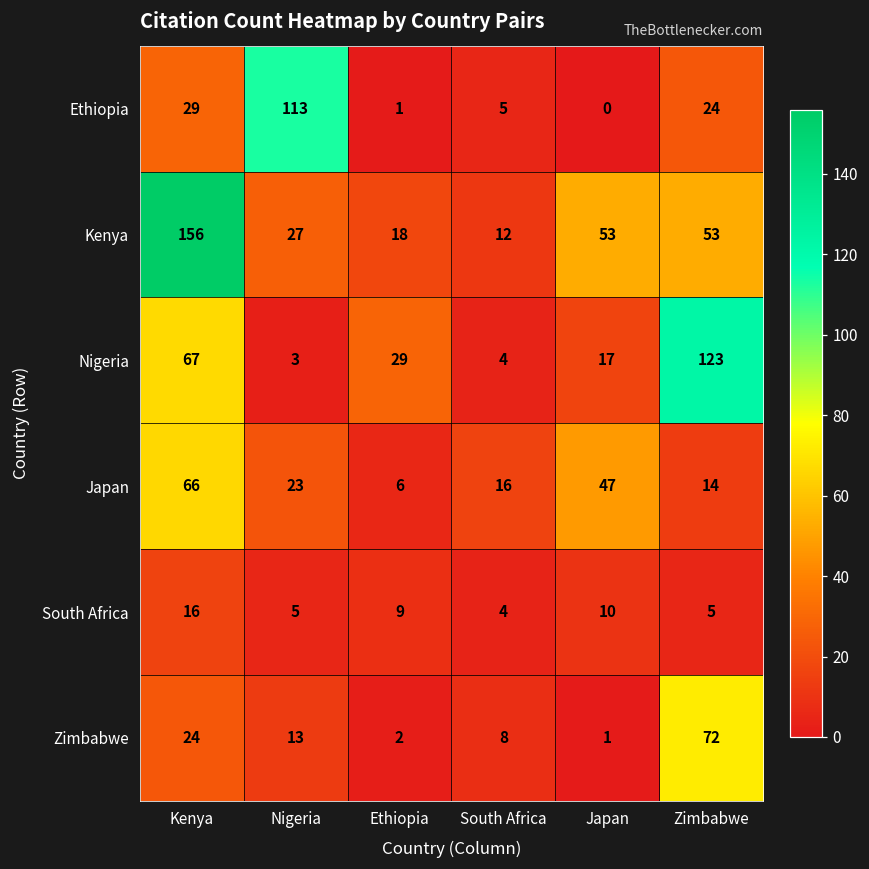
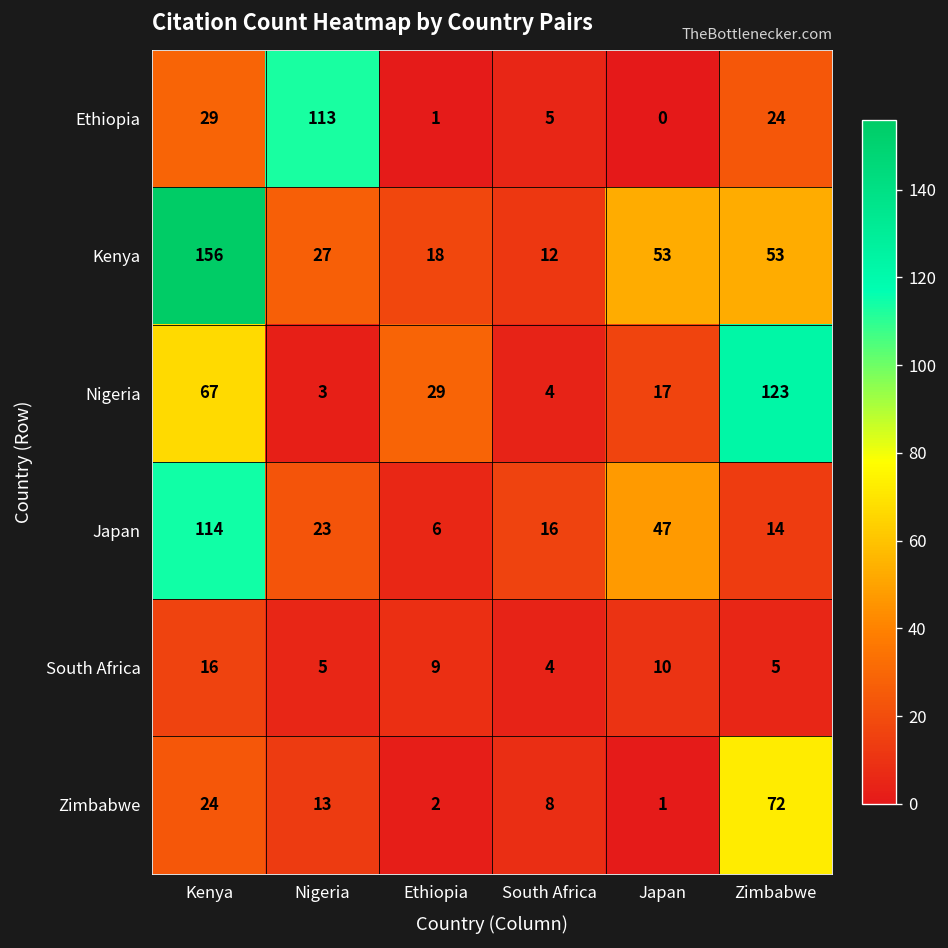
Japan, Kenya: 66 -> 114
